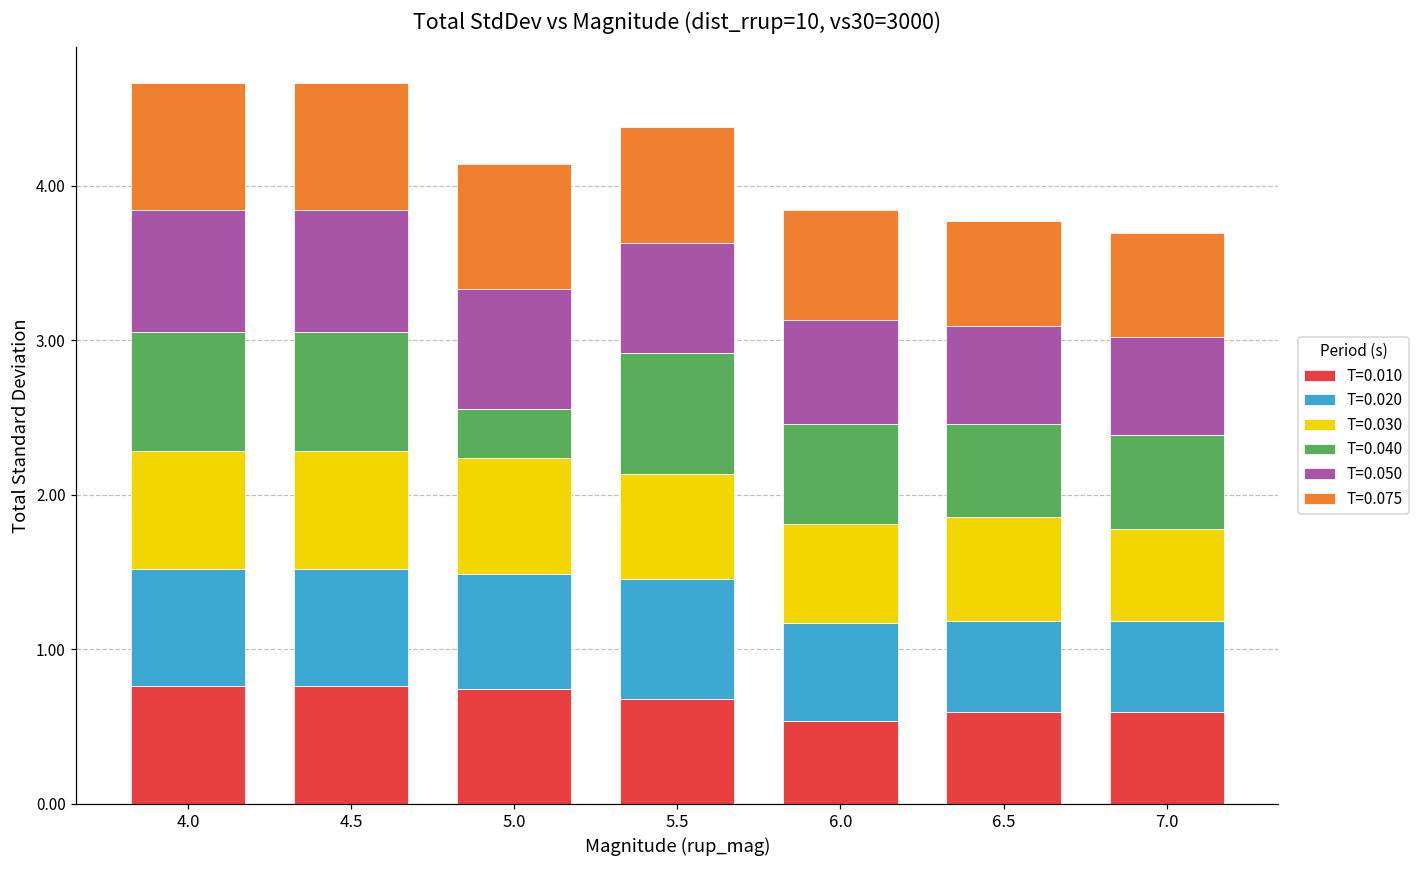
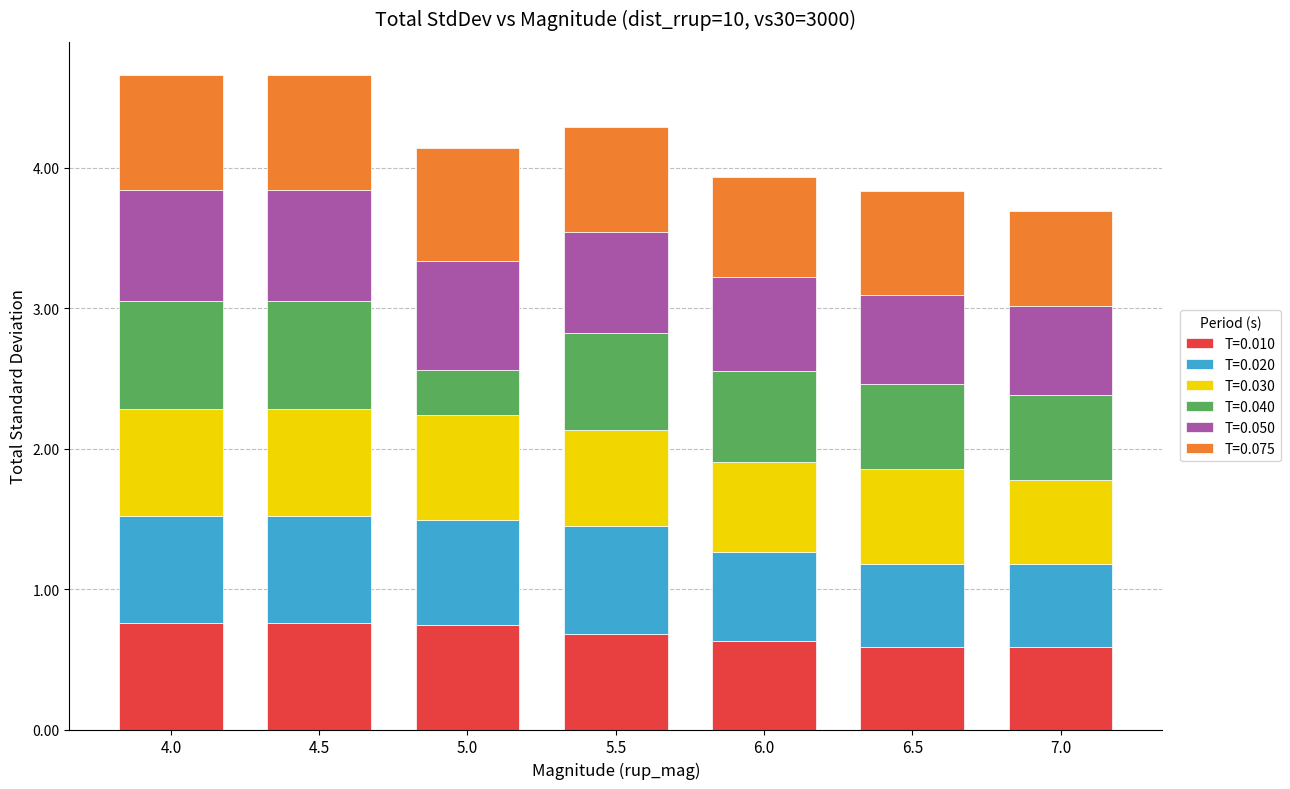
T=0.040, 5.5: 0.78 -> 0.69
T=0.010, 6.0: 0.54 -> 0.63
T=0.075, 6.5: 0.68 -> 0.74
